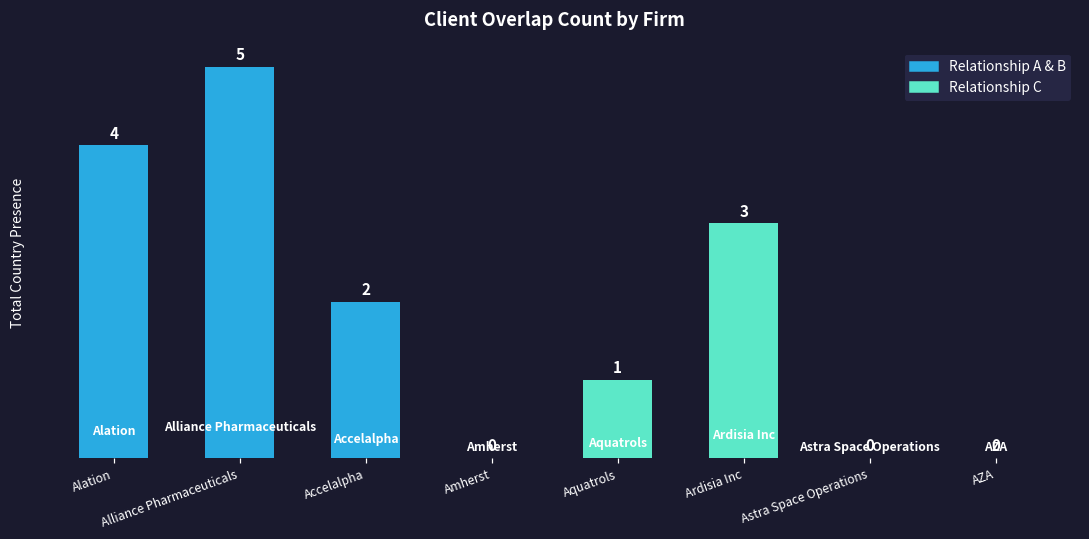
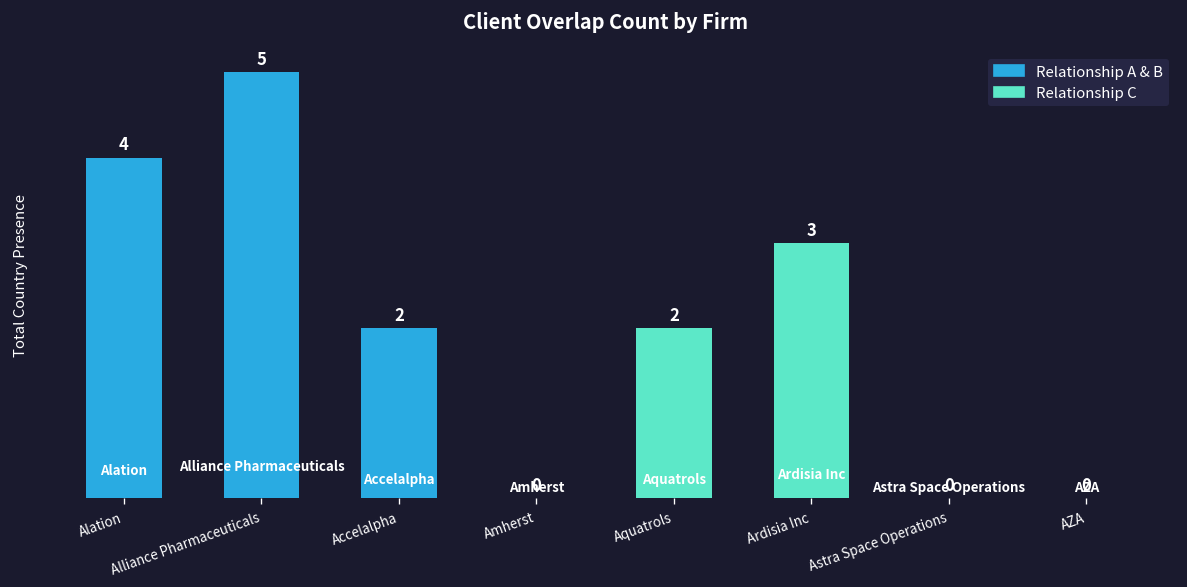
Relationship C, Aquatrols: 1 -> 2
